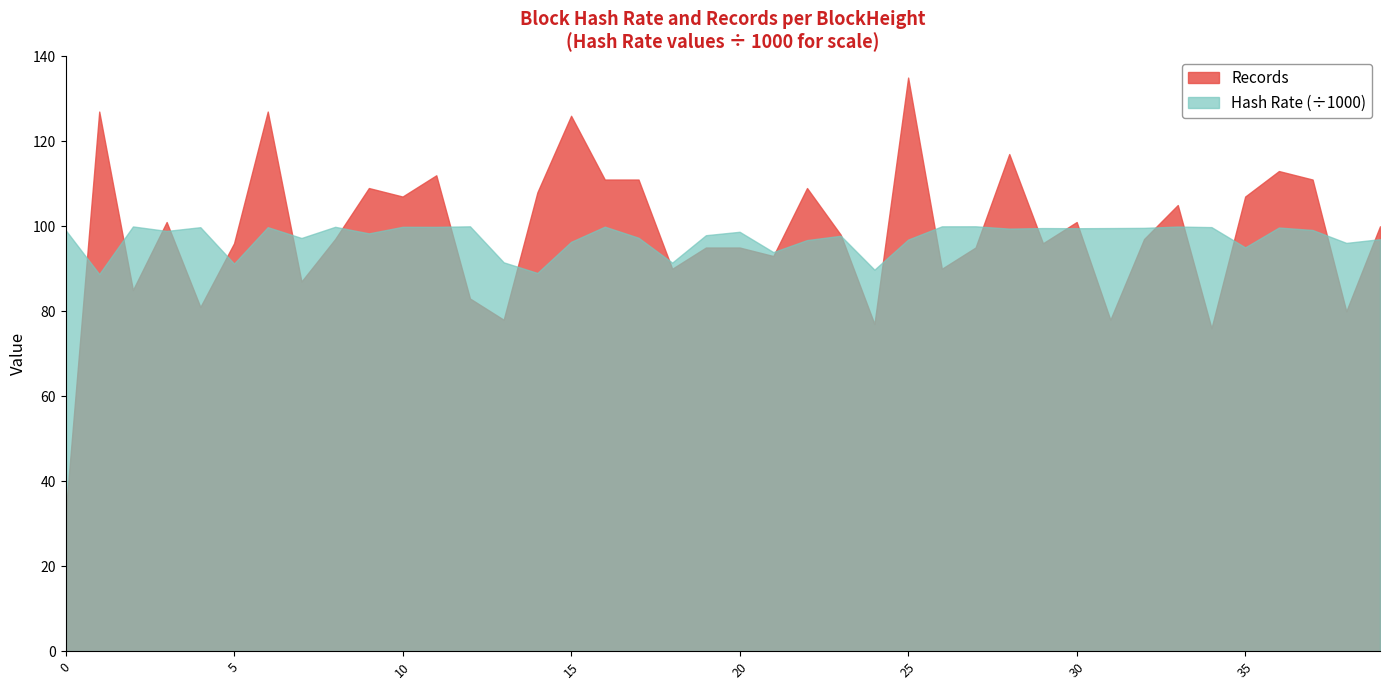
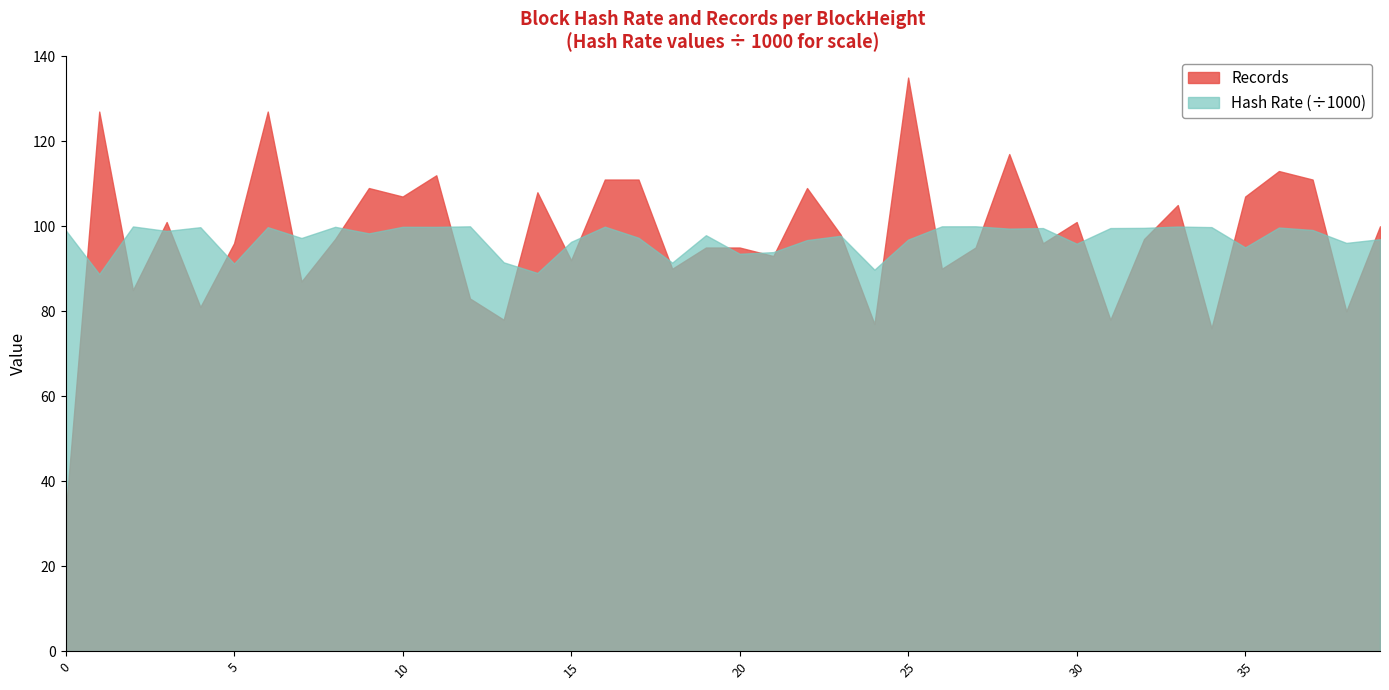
Records, 15: 126 -> 92
Hash Rate (÷1000), 20: 99 -> 94
Hash Rate (÷1000), 30: 100 -> 96
